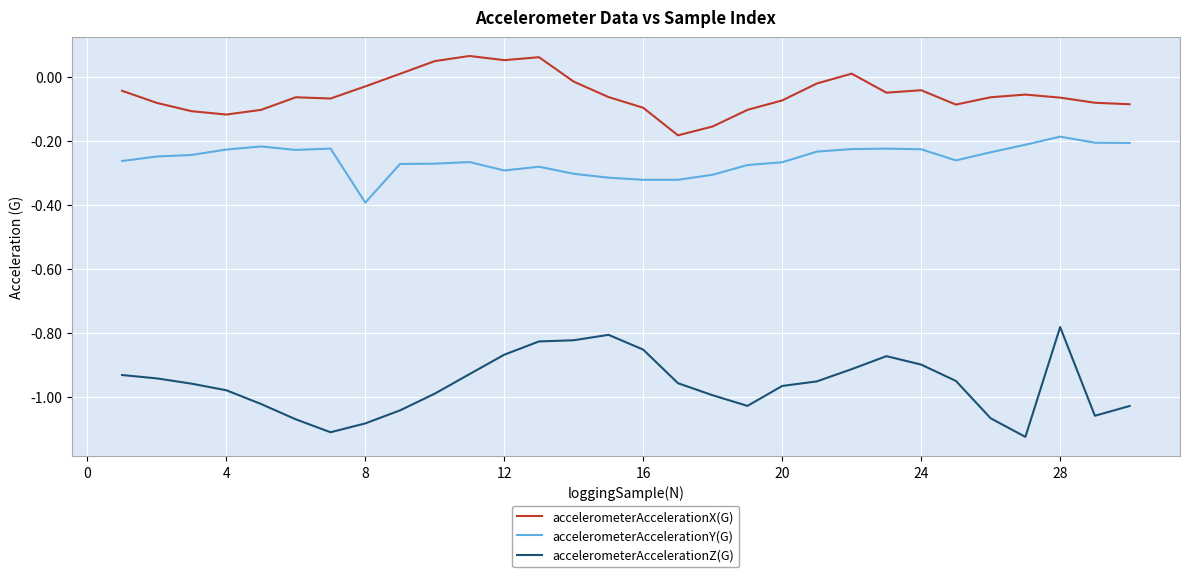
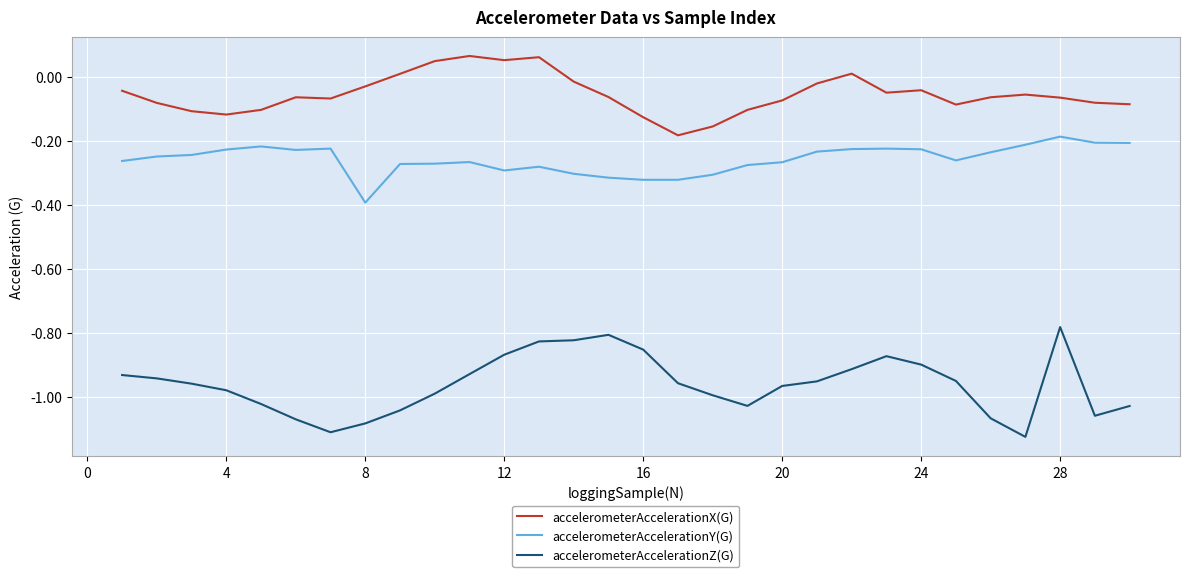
accelerometerAccelerationX(G), 16: -0.10 -> -0.13
